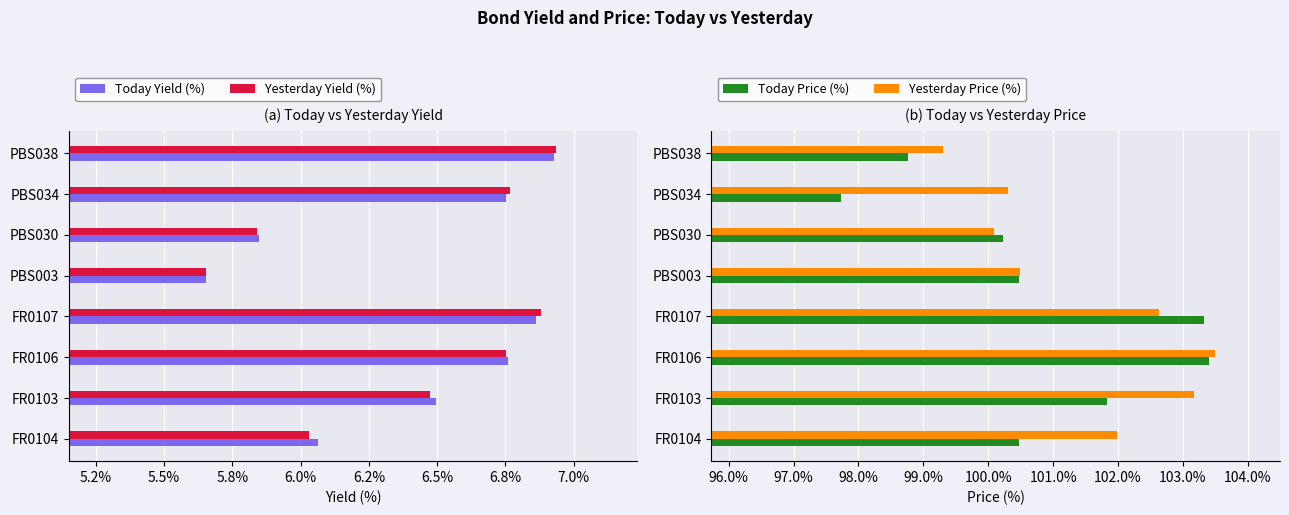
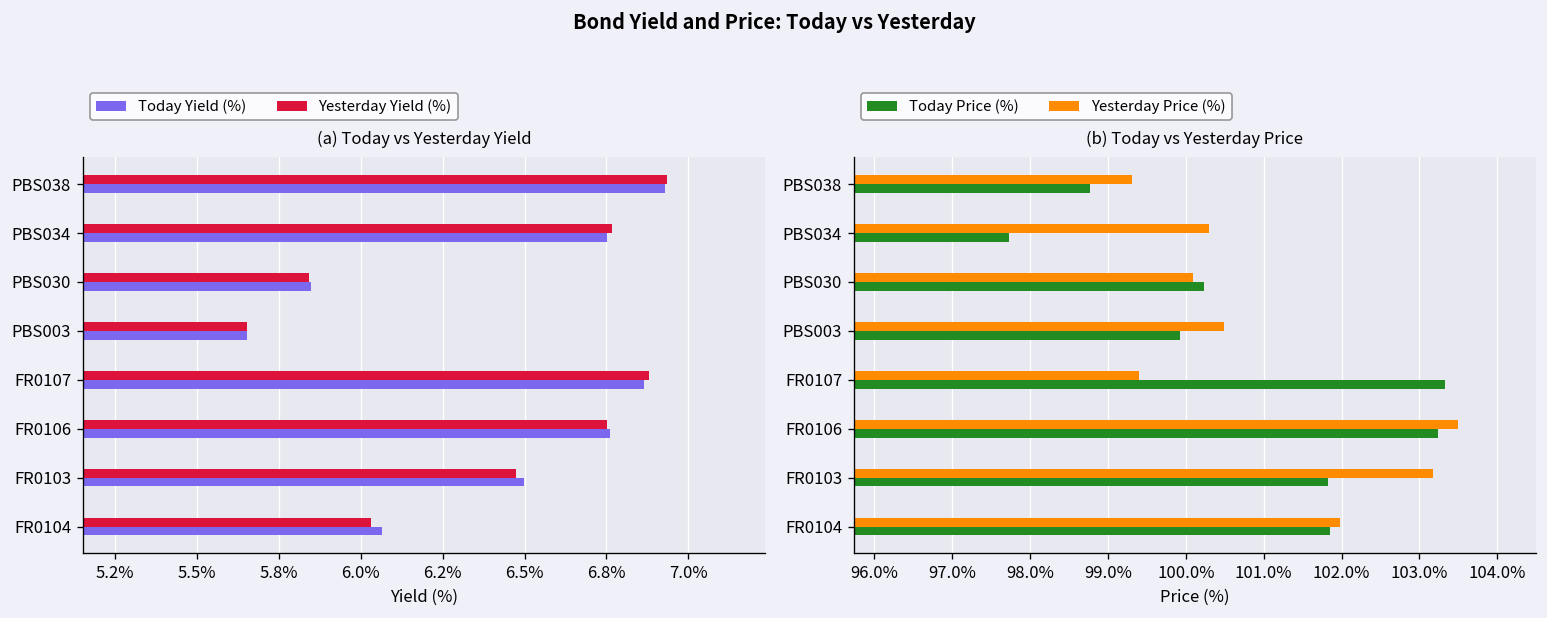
(b) Today vs Yesterday Price, Today Price (%), PBS003: 100.5% -> 99.9%
(b) Today vs Yesterday Price, Yesterday Price (%), FR0107: 102.6% -> 99.4%
(b) Today vs Yesterday Price, Today Price (%), FR0106: 103.4% -> 103.2%
(b) Today vs Yesterday Price, Today Price (%), FR0104: 100.5% -> 101.8%
